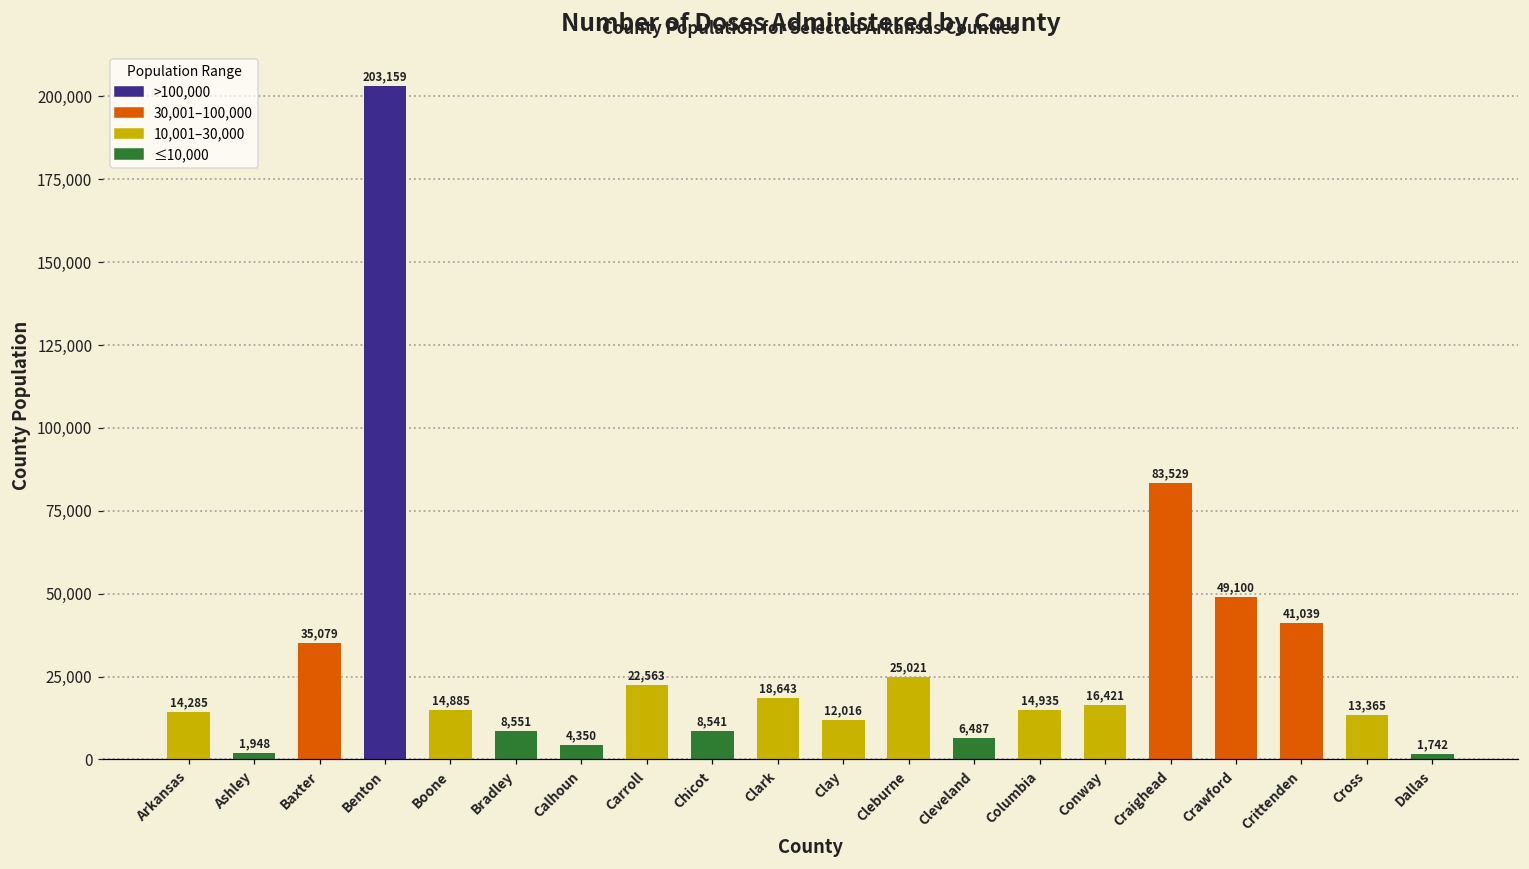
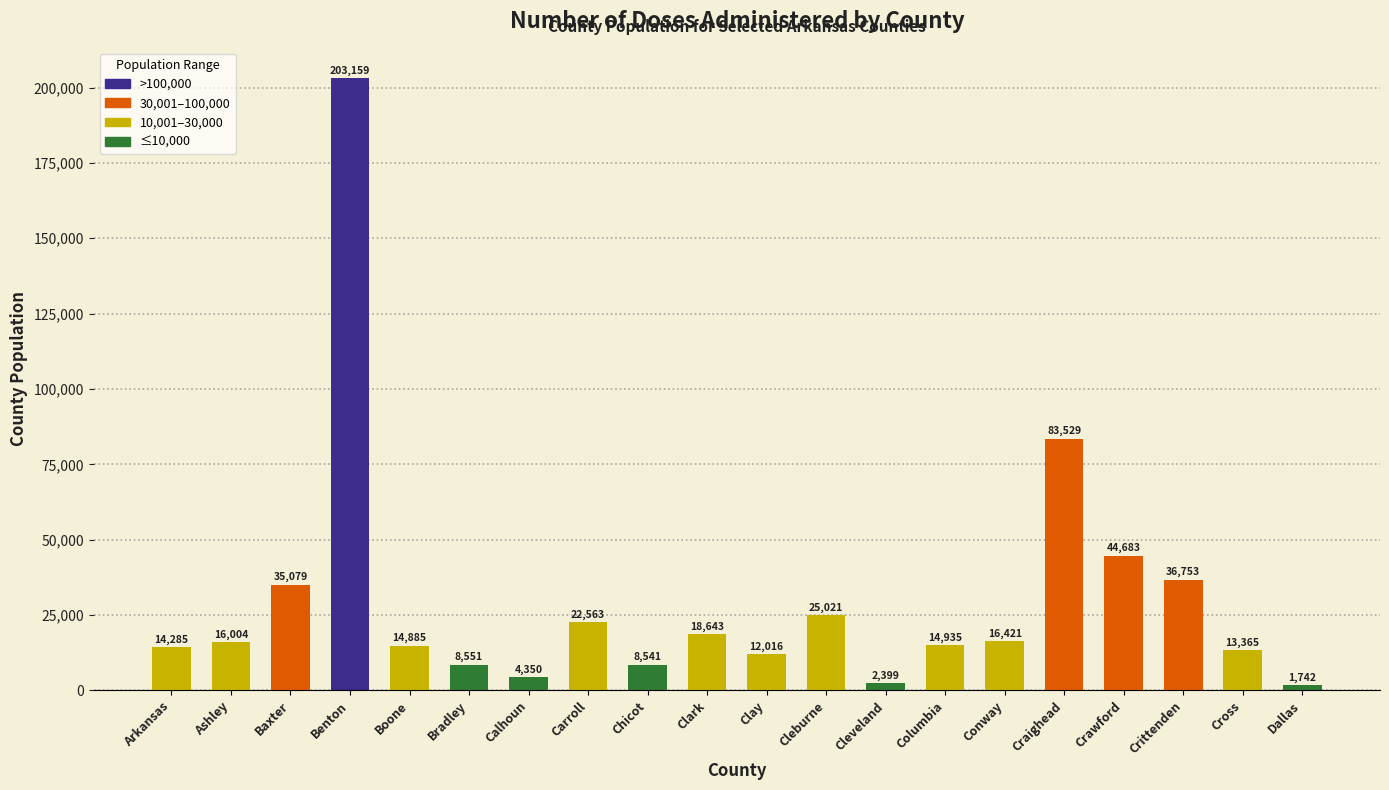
Ashley: 1,948 -> 16,004
Cleveland: 6,487 -> 2,399
Crawford: 49,100 -> 44,683
Crittenden: 41,039 -> 36,753
